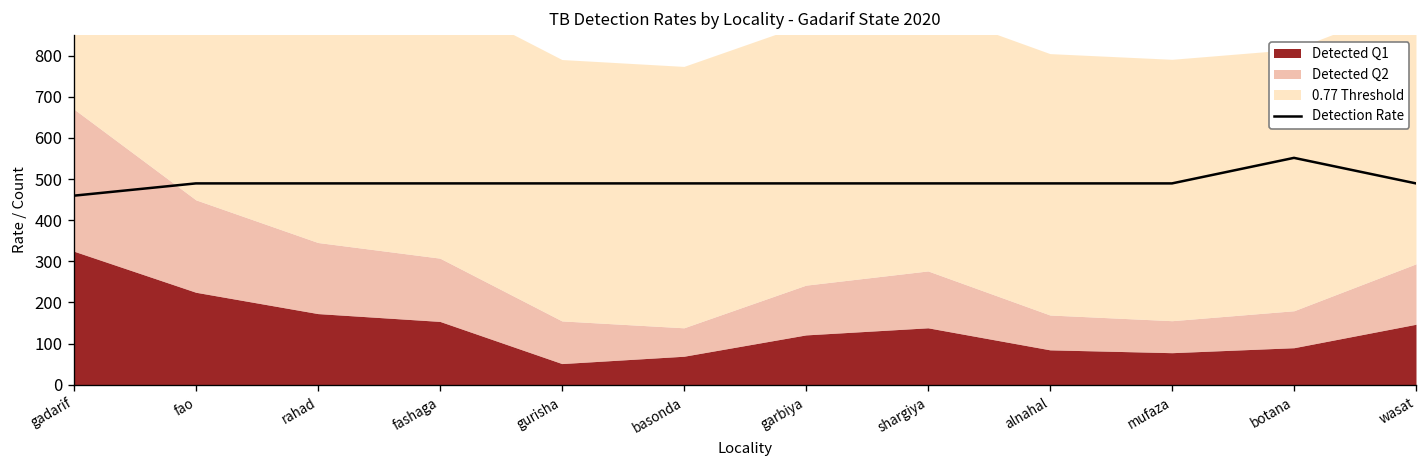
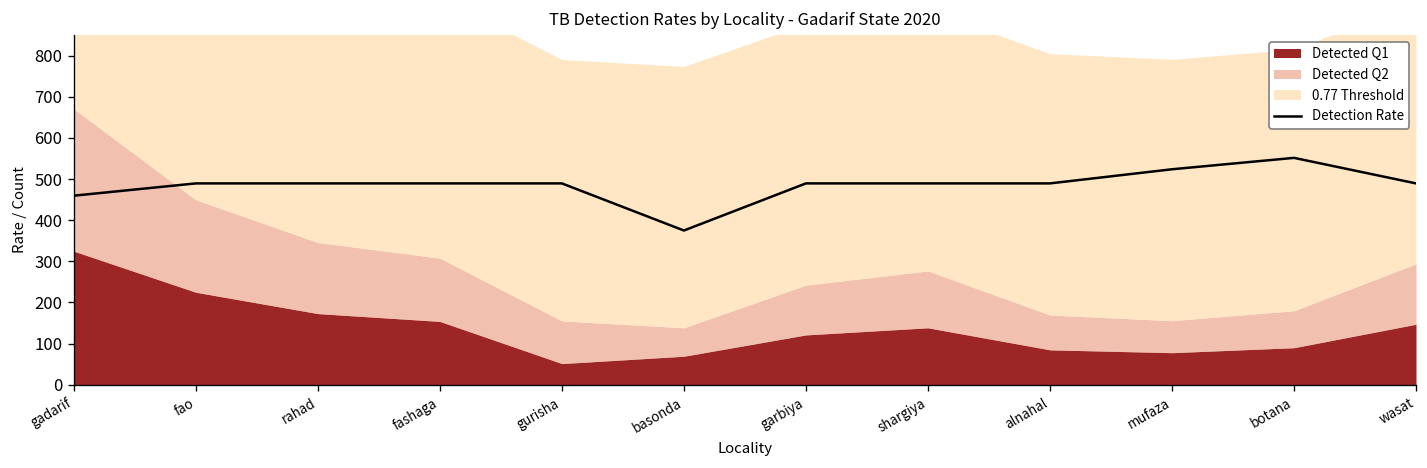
Detection Rate, basonda: 490 -> 370
Detection Rate, mufaza: 490 -> 520
